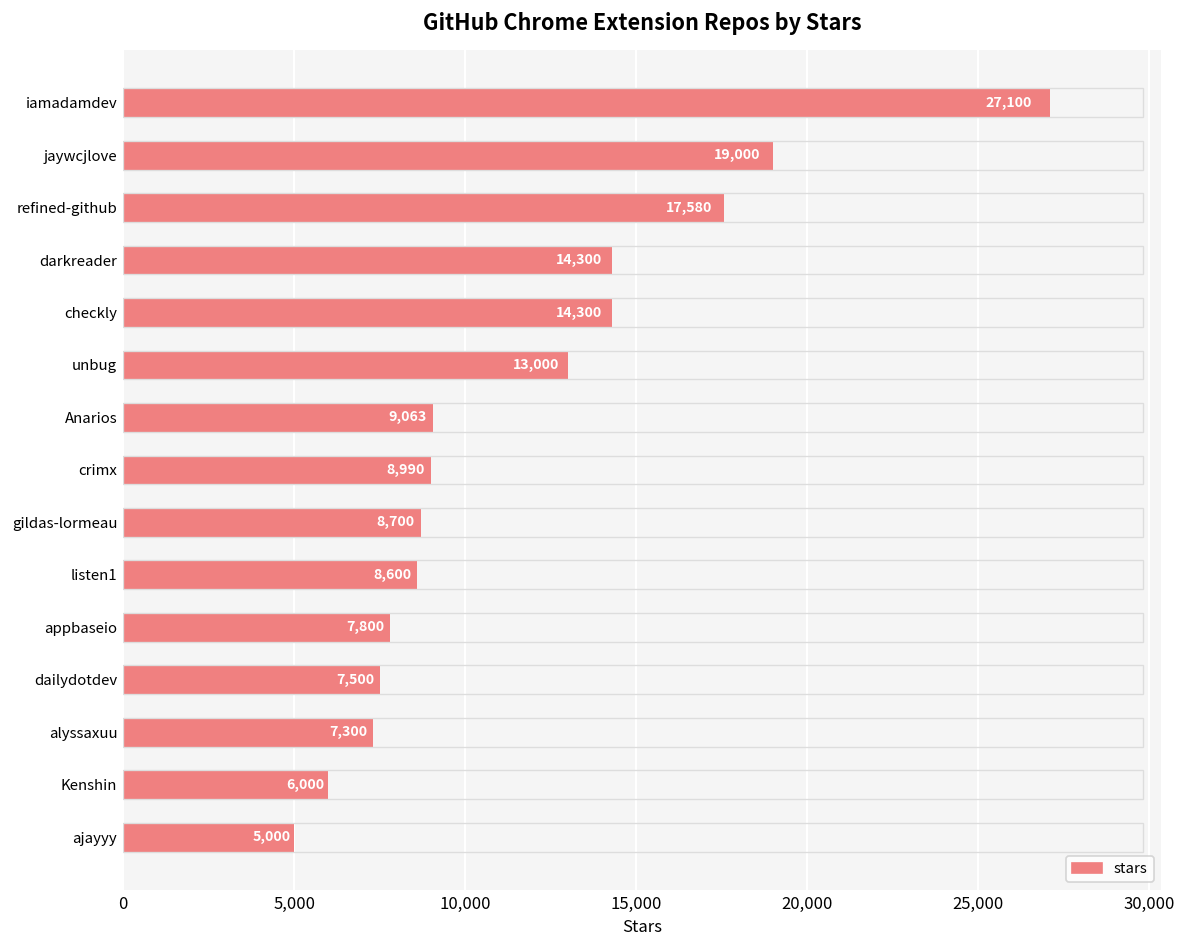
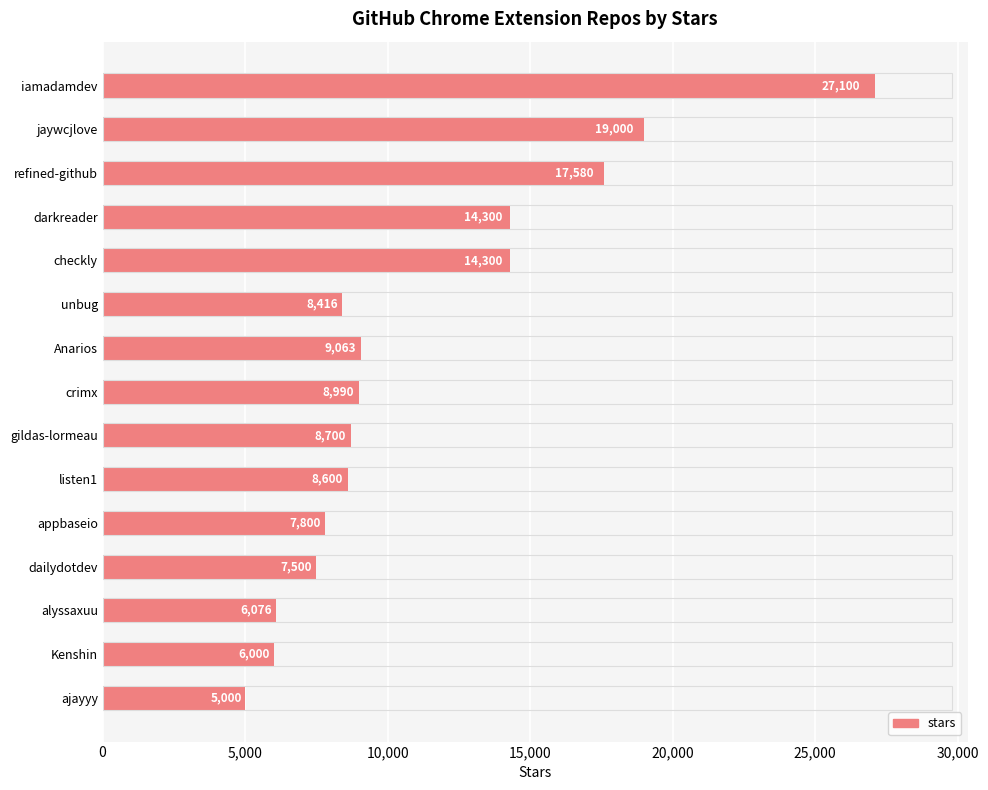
unbug: 13,000 -> 8,416
alyssaxuu: 7,300 -> 6,076
